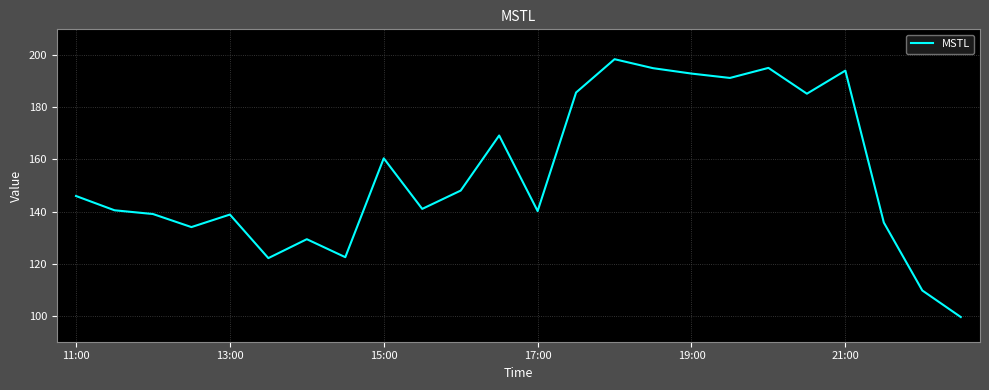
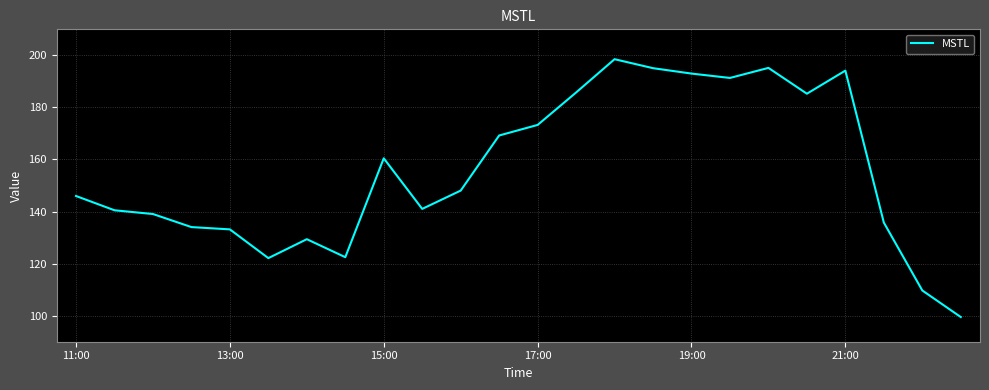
13:00: 139 -> 133
17:00: 140 -> 173
